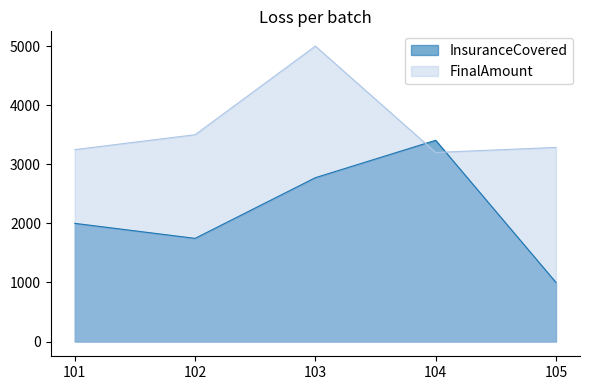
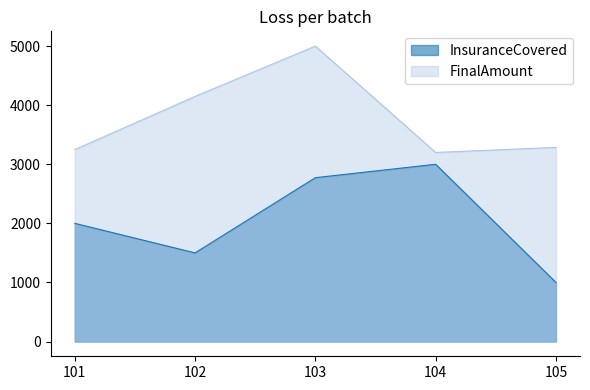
InsuranceCovered, 102: 1700 -> 1500
FinalAmount, 102: 3500 -> 4100
InsuranceCovered, 104: 3400 -> 3000
